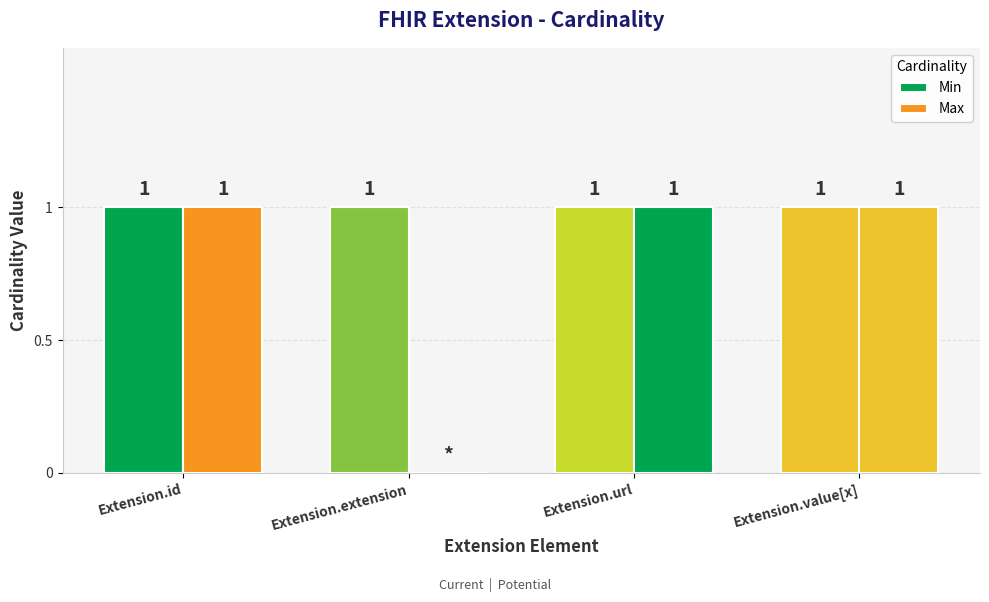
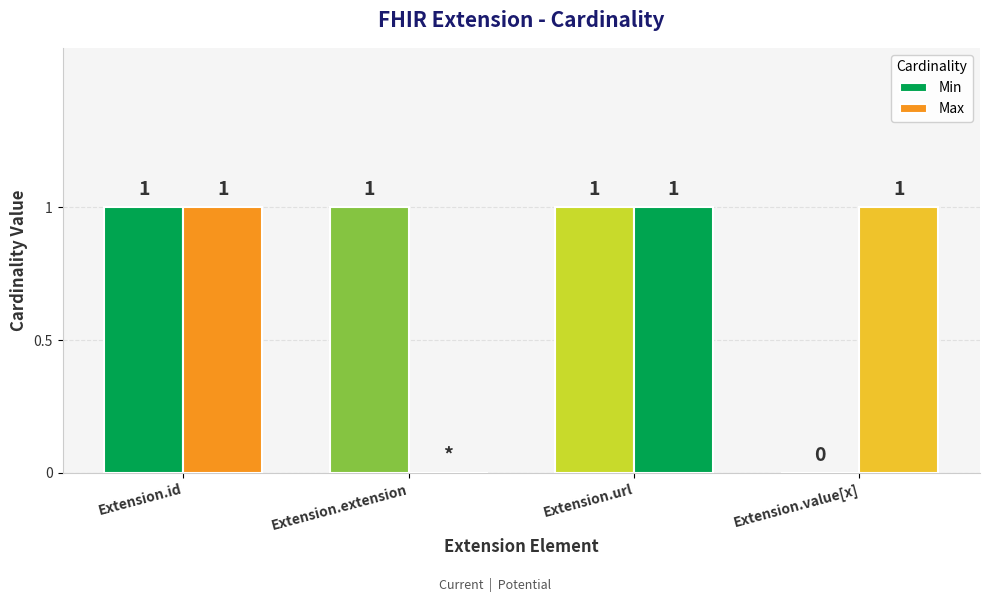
Min, Extension.value[x]: 1 -> 0
